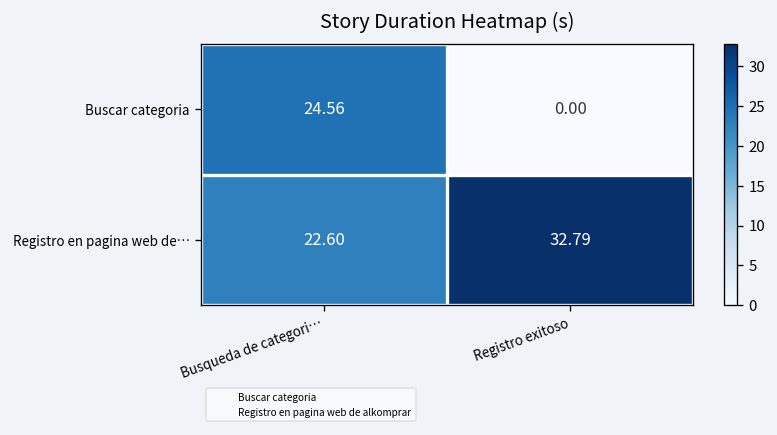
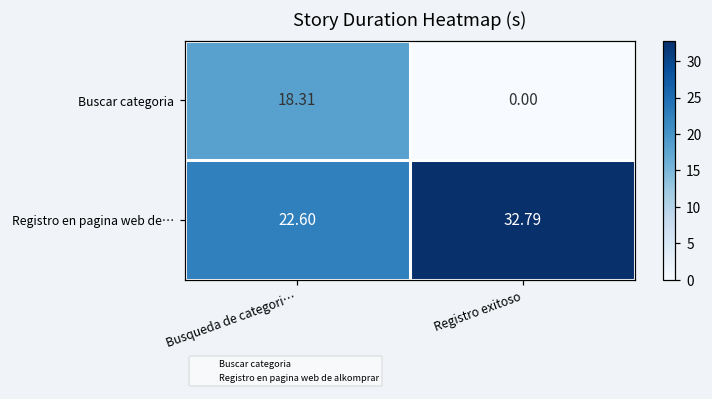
Buscar categoria, Busqueda de categori…: 24.56 -> 18.31
